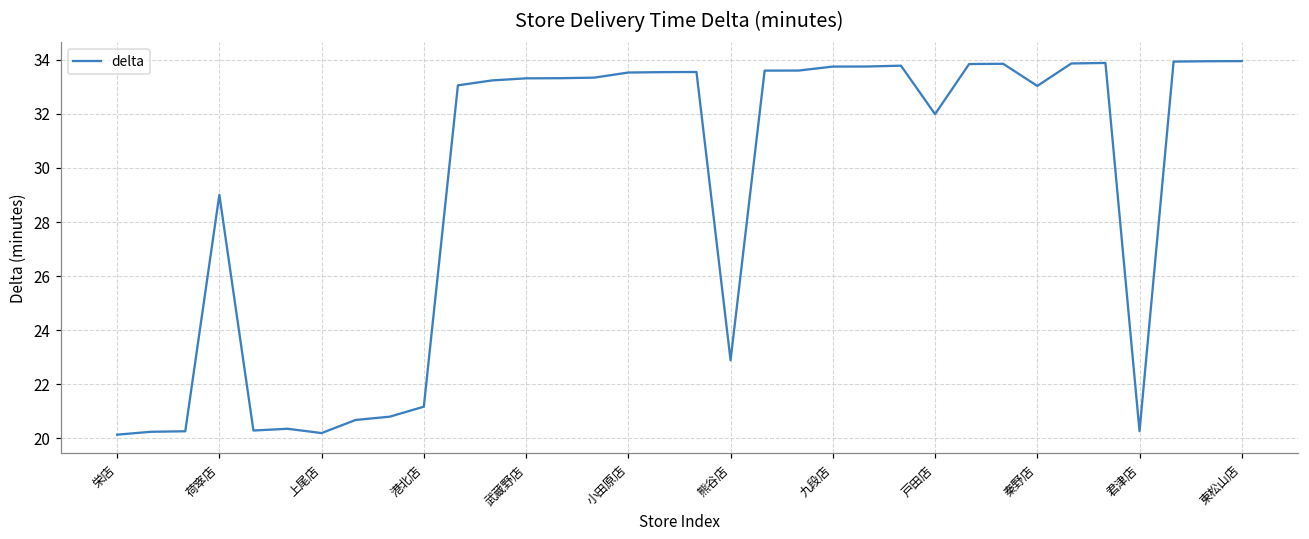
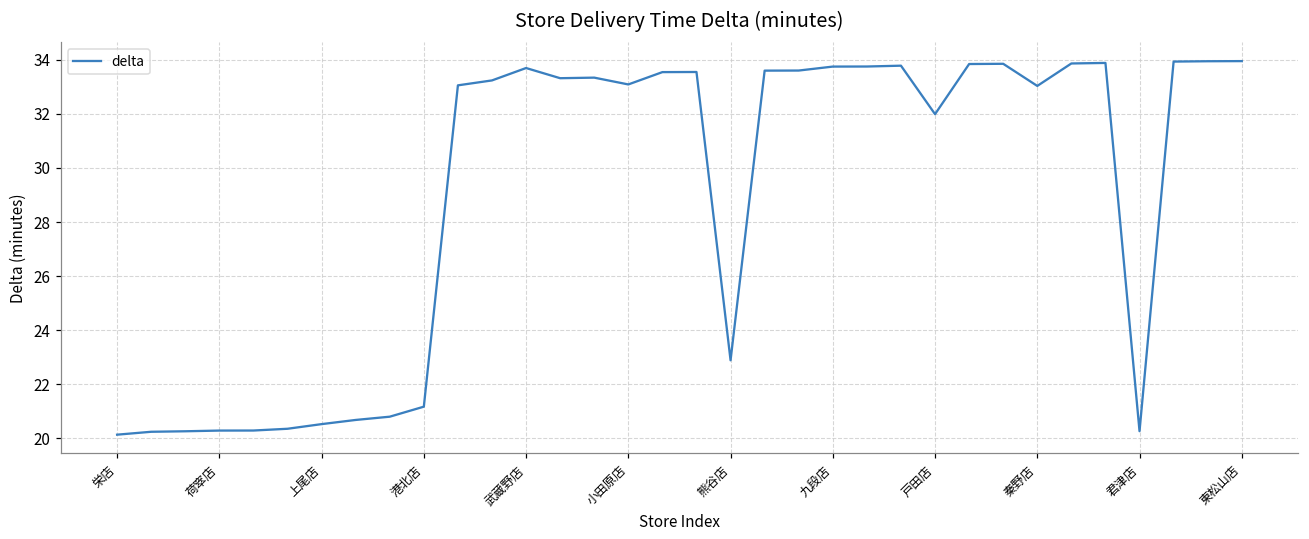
荷窣店: 29.0 -> 20.3
上尾店: 20.2 -> 20.5
武蔵野店: 33.3 -> 33.7
小田原店: 33.5 -> 33.1
